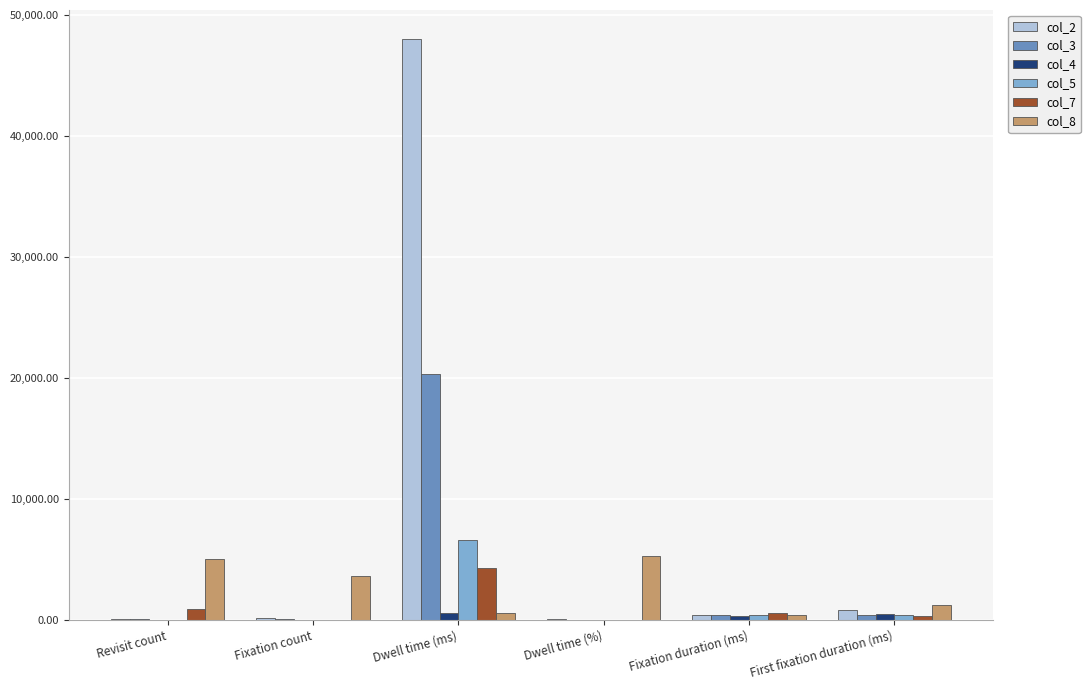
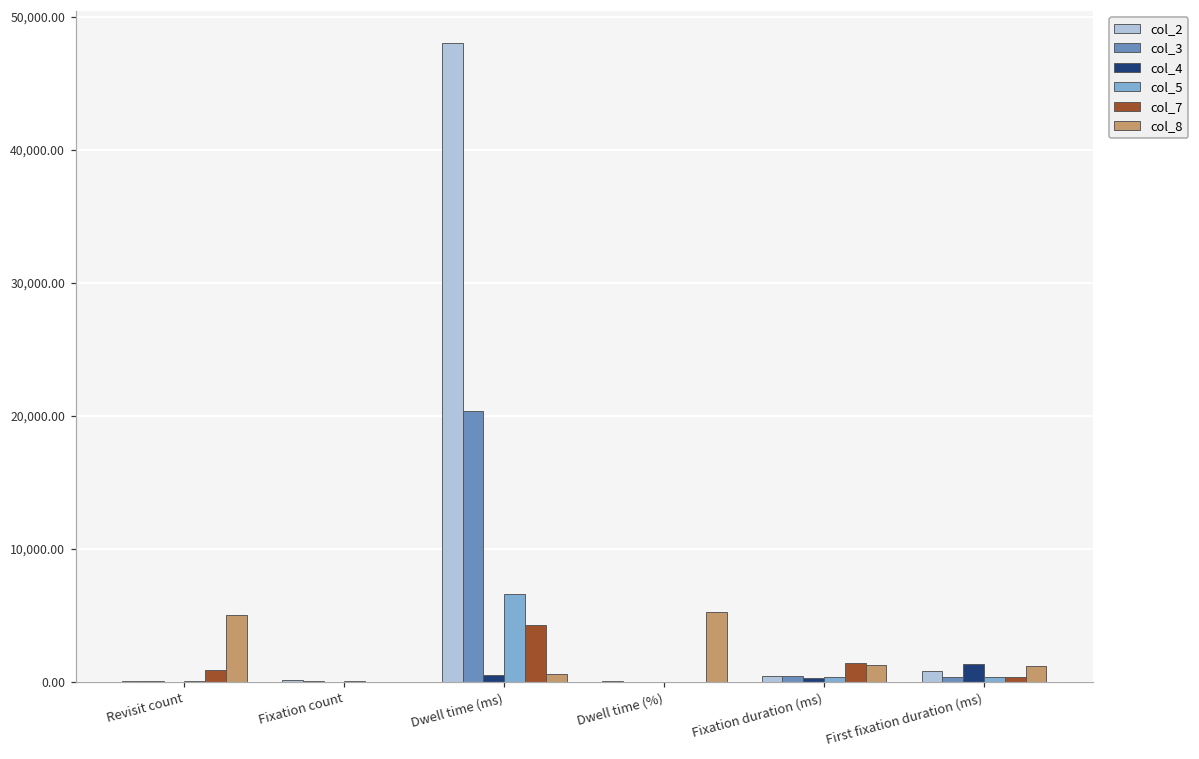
col_8, Fixation count: 3,600 -> 0
col_7, Fixation duration (ms): 500 -> 1,400
col_8, Fixation duration (ms): 400 -> 1,200
col_4, First fixation duration (ms): 400 -> 1,300
